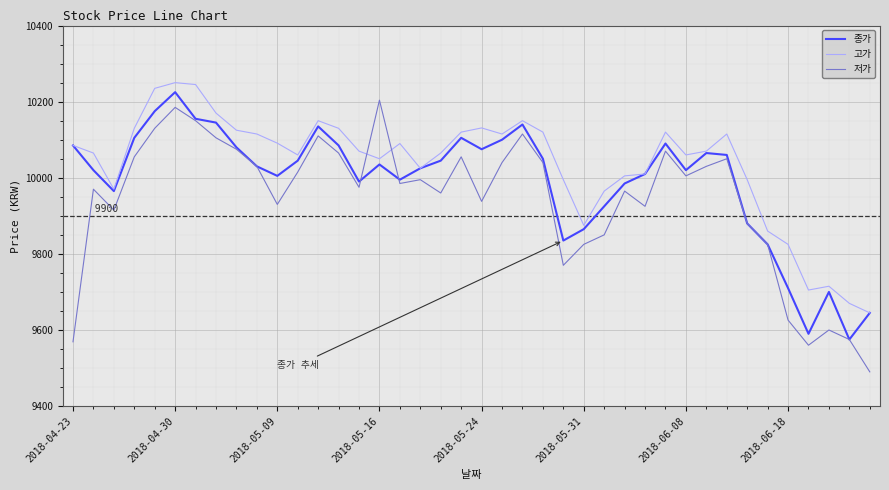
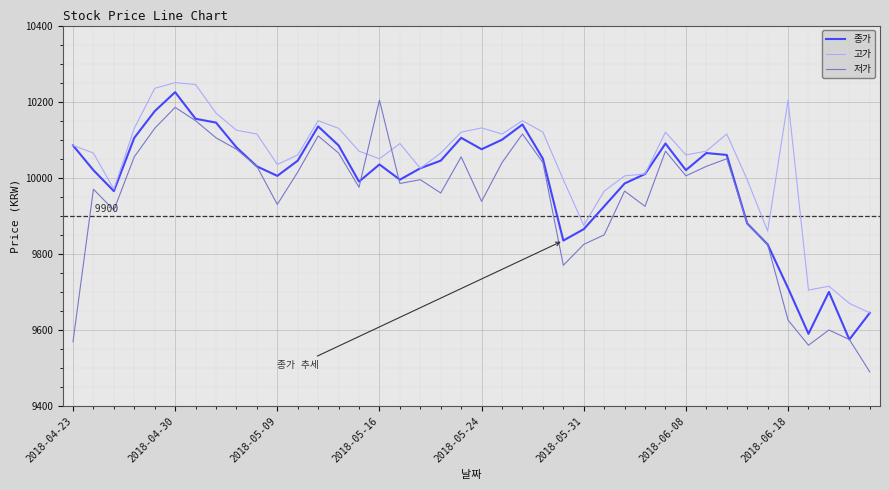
고가, 2018-05-09: 10090 -> 10040
고가, 2018-06-18: 9830 -> 10200
